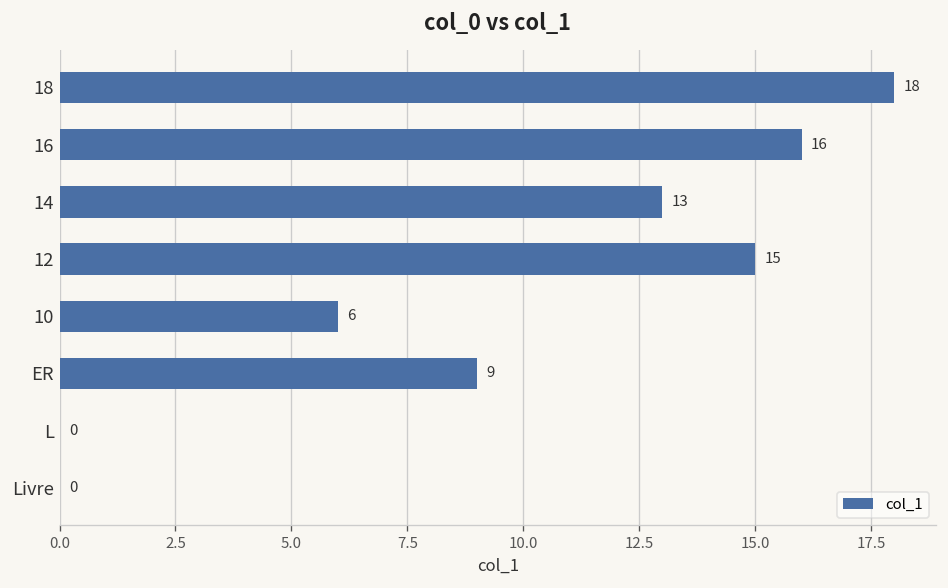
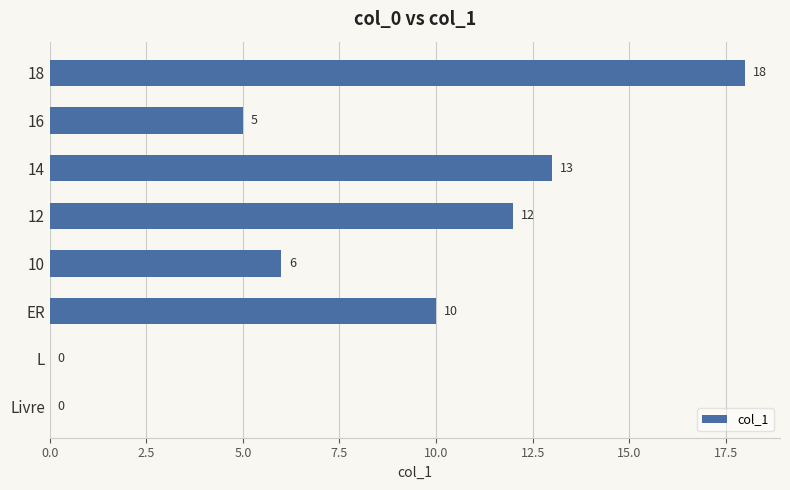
16: 16 -> 5
12: 15 -> 12
ER: 9 -> 10
